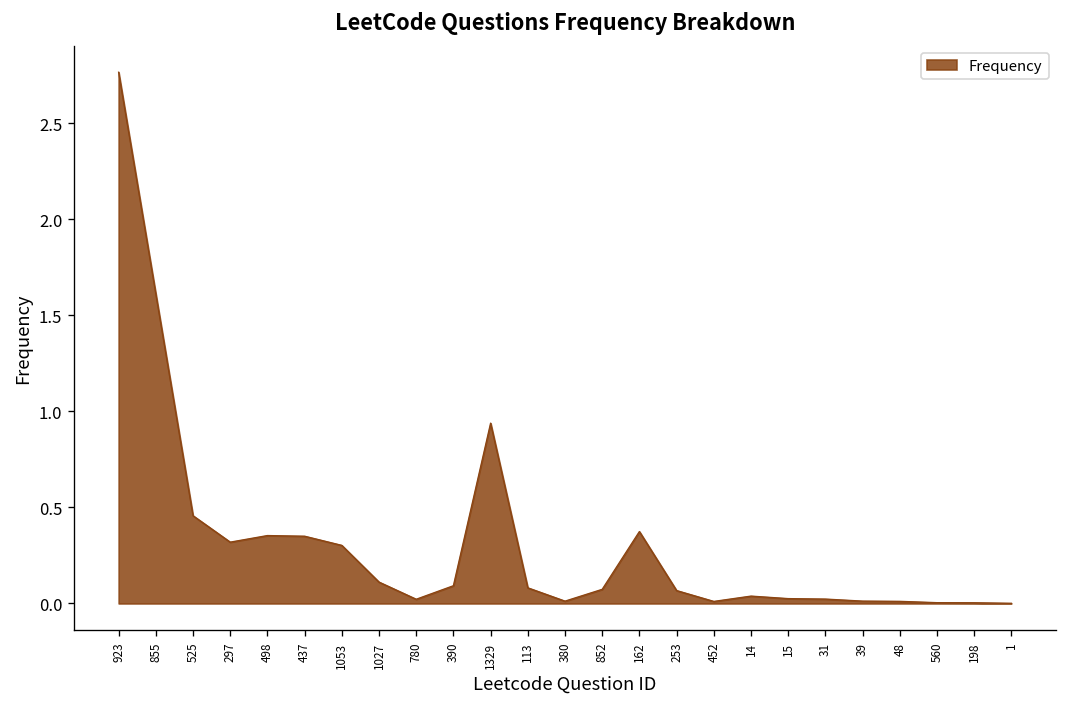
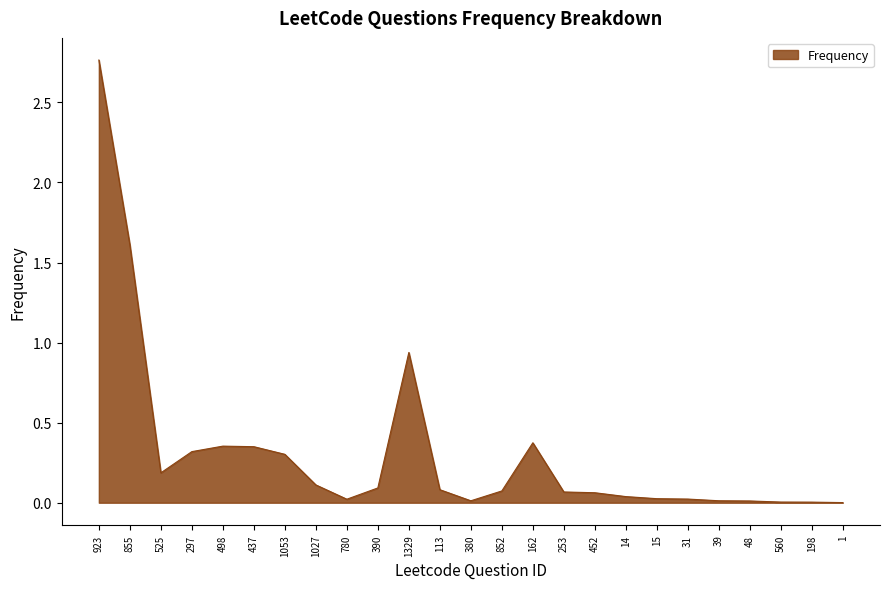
525: 0.46 -> 0.19
452: 0.01 -> 0.06
